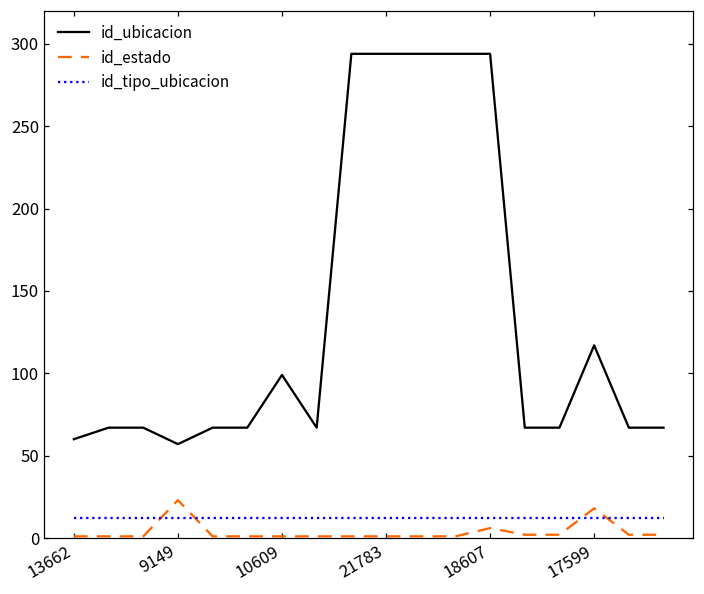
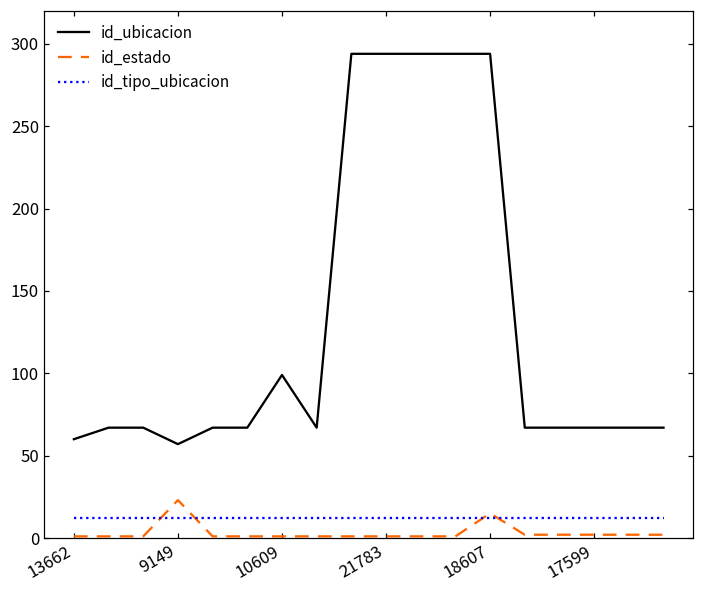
id_estado, 18607: 6 -> 15
id_ubicacion, 17599: 117 -> 67
id_estado, 17599: 18 -> 2
